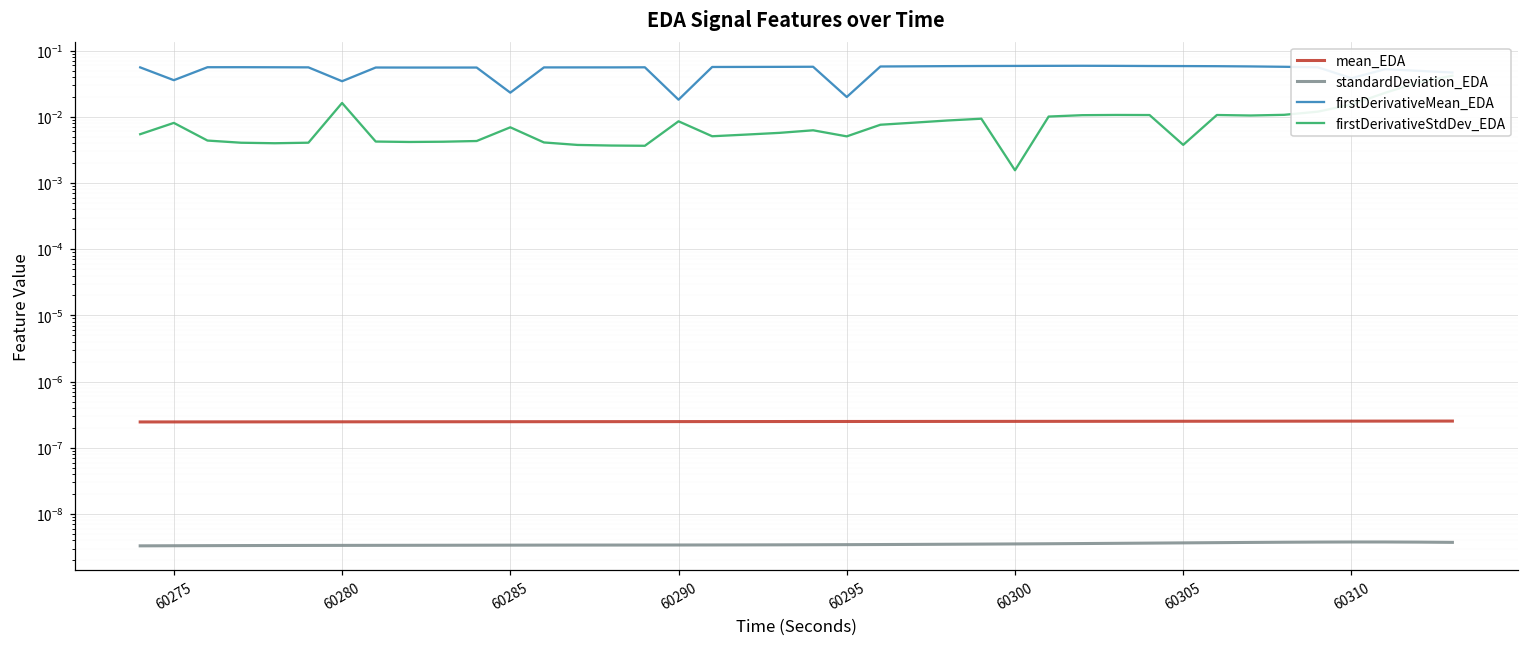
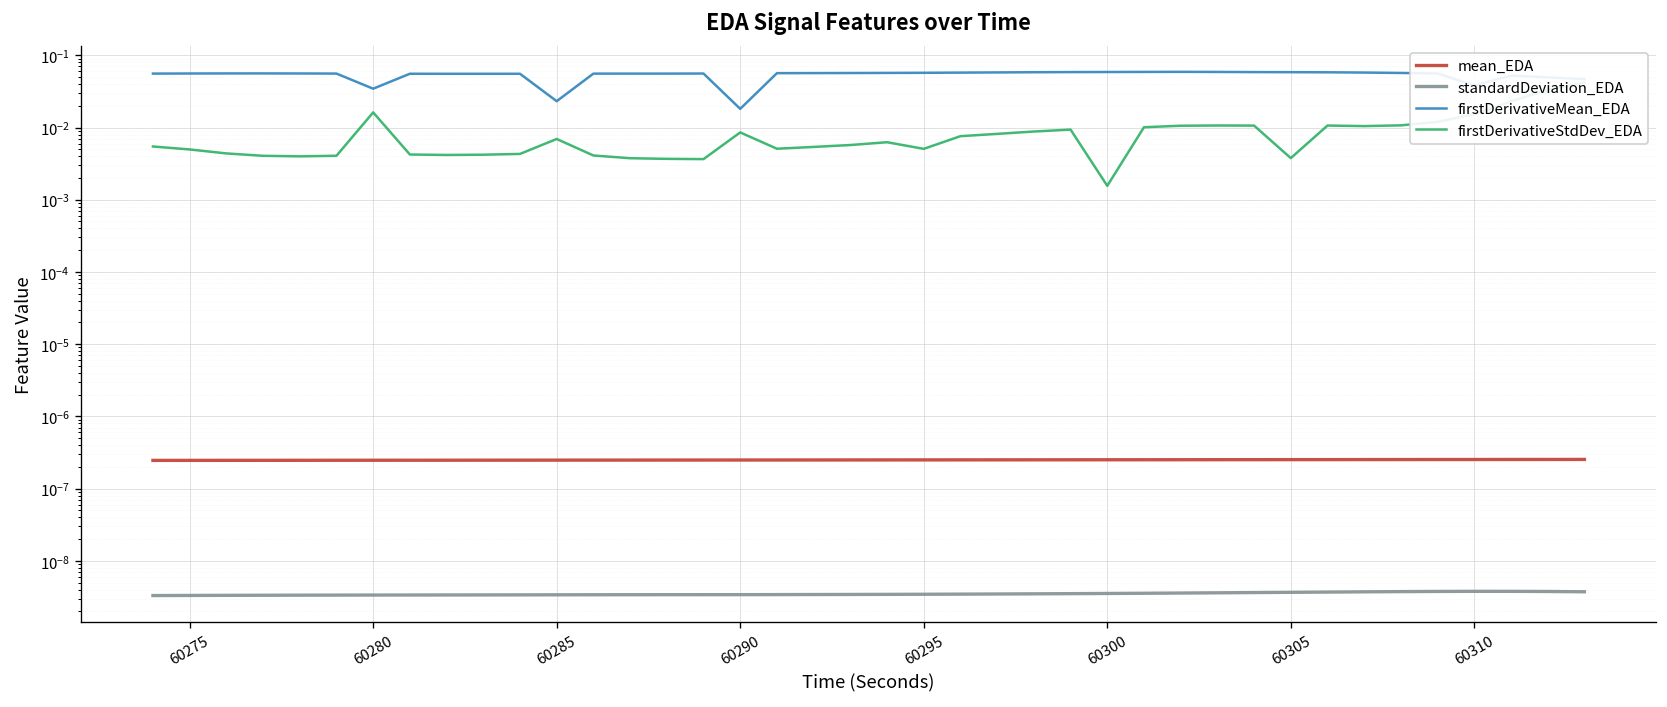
firstDerivativeMean_EDA, 60275: 0.04 -> 0.06
firstDerivativeStdDev_EDA, 60275: 0.008 -> 0.005
firstDerivativeMean_EDA, 60295: 0.020 -> 0.06
